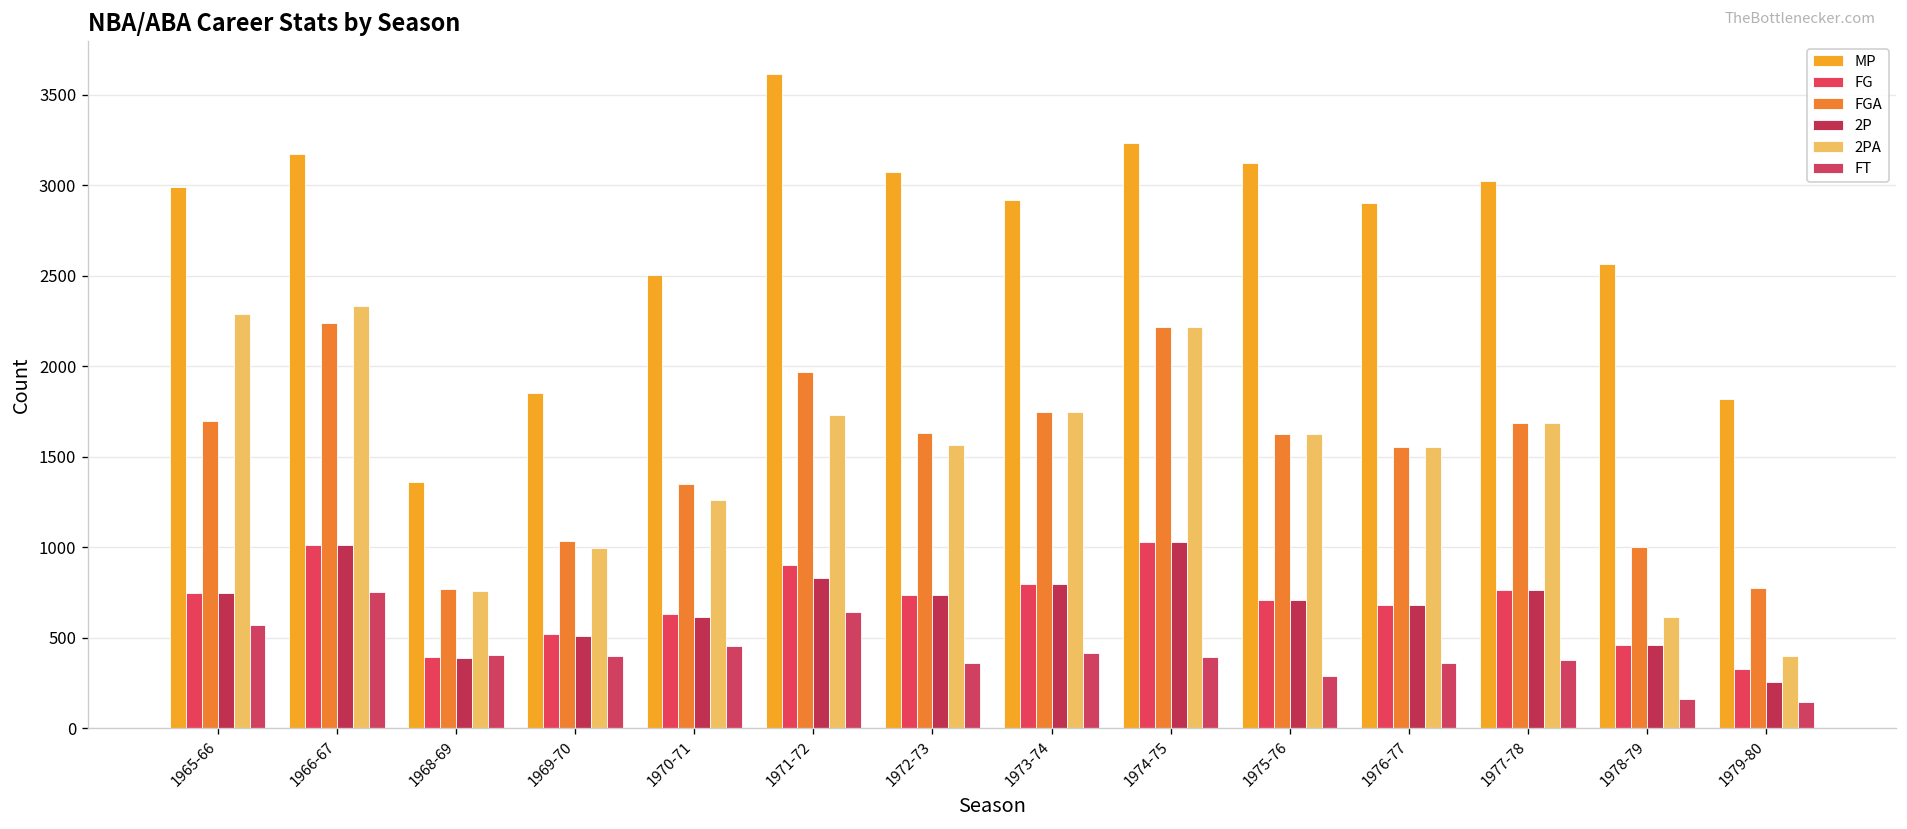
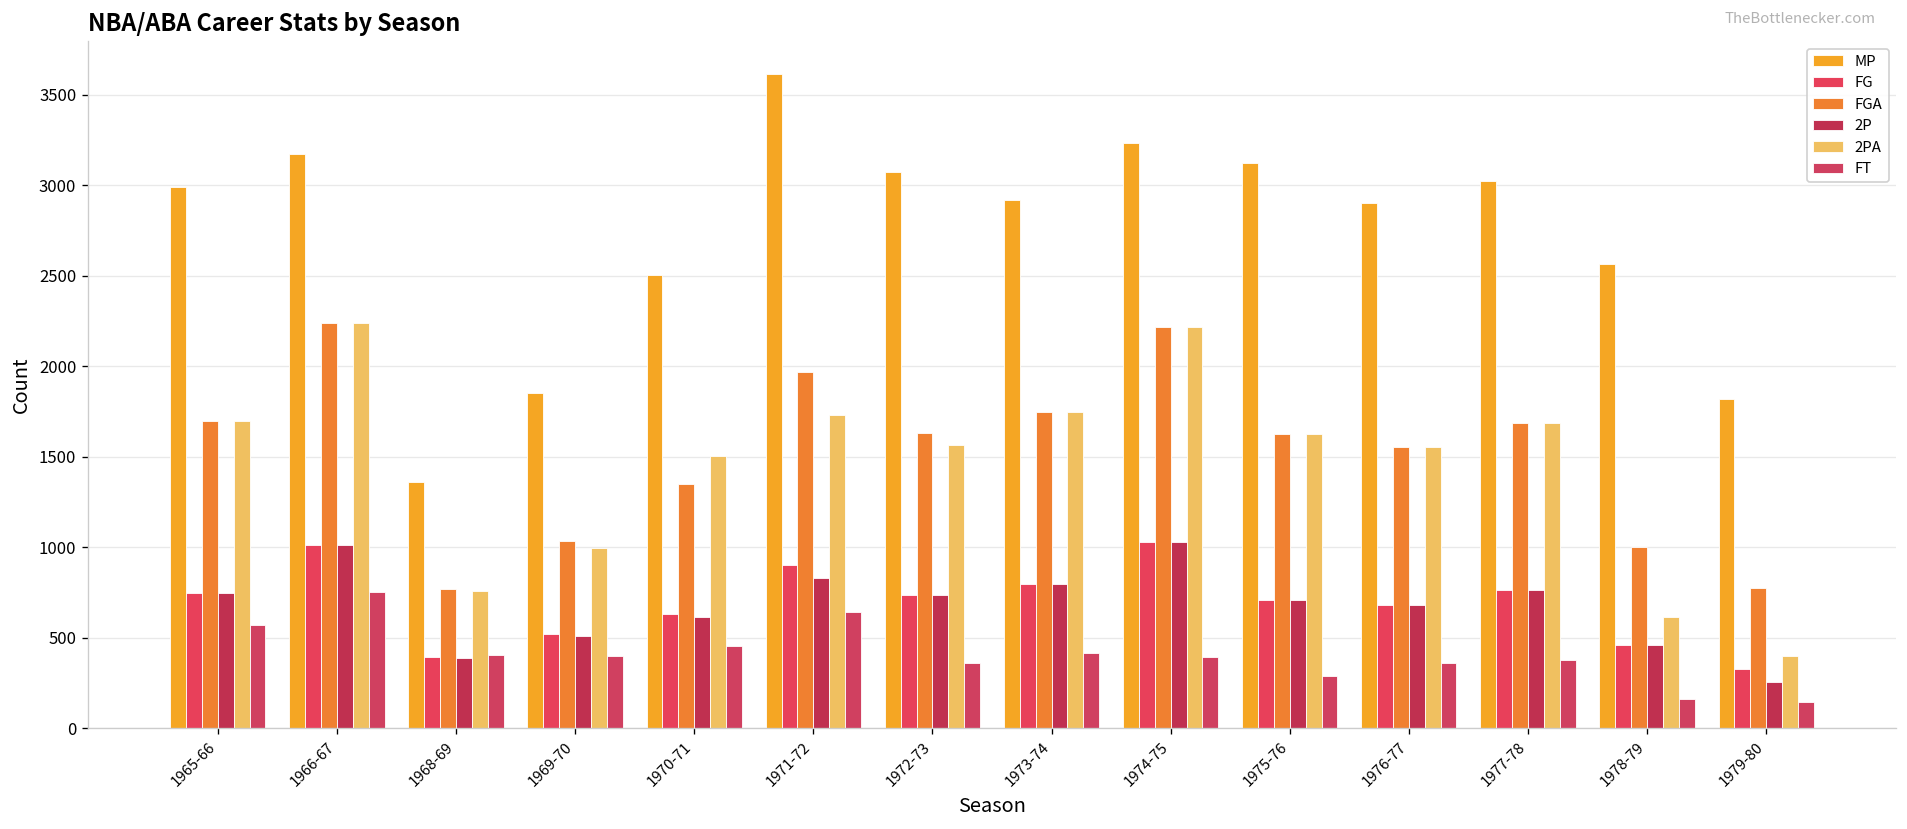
2PA, 1965-66: 2290 -> 1700
2PA, 1966-67: 2330 -> 2240
2PA, 1970-71: 1260 -> 1510
